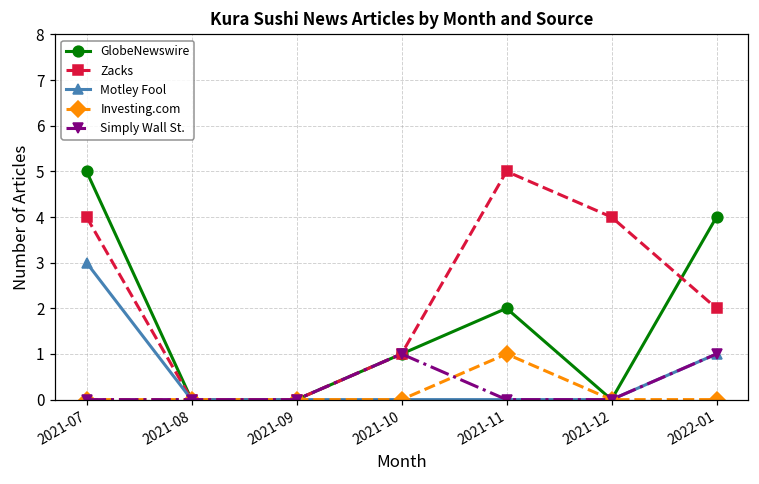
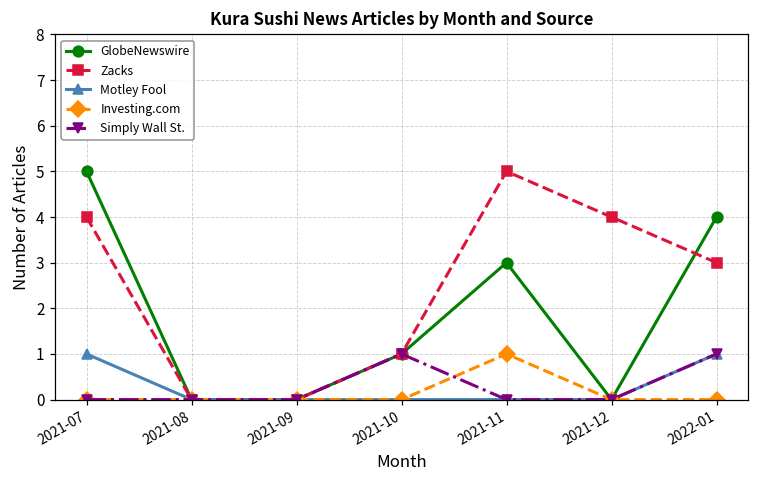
Motley Fool, 2021-07: 3 -> 1
GlobeNewswire, 2021-11: 2 -> 3
Zacks, 2022-01: 2 -> 3
